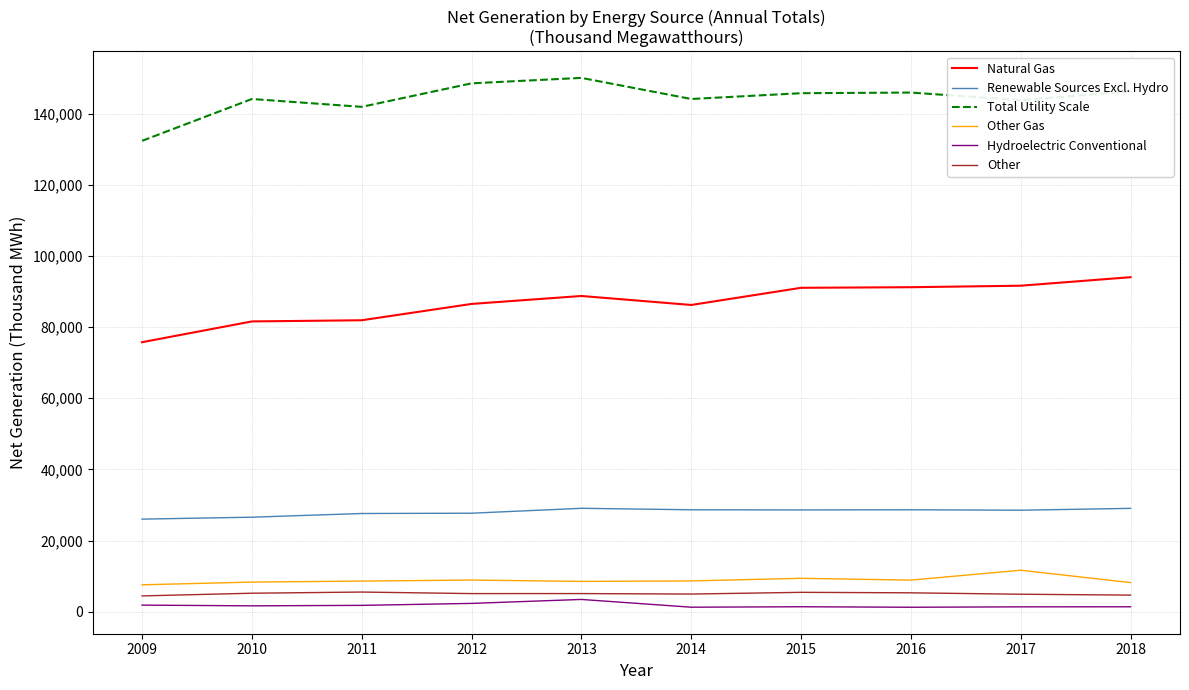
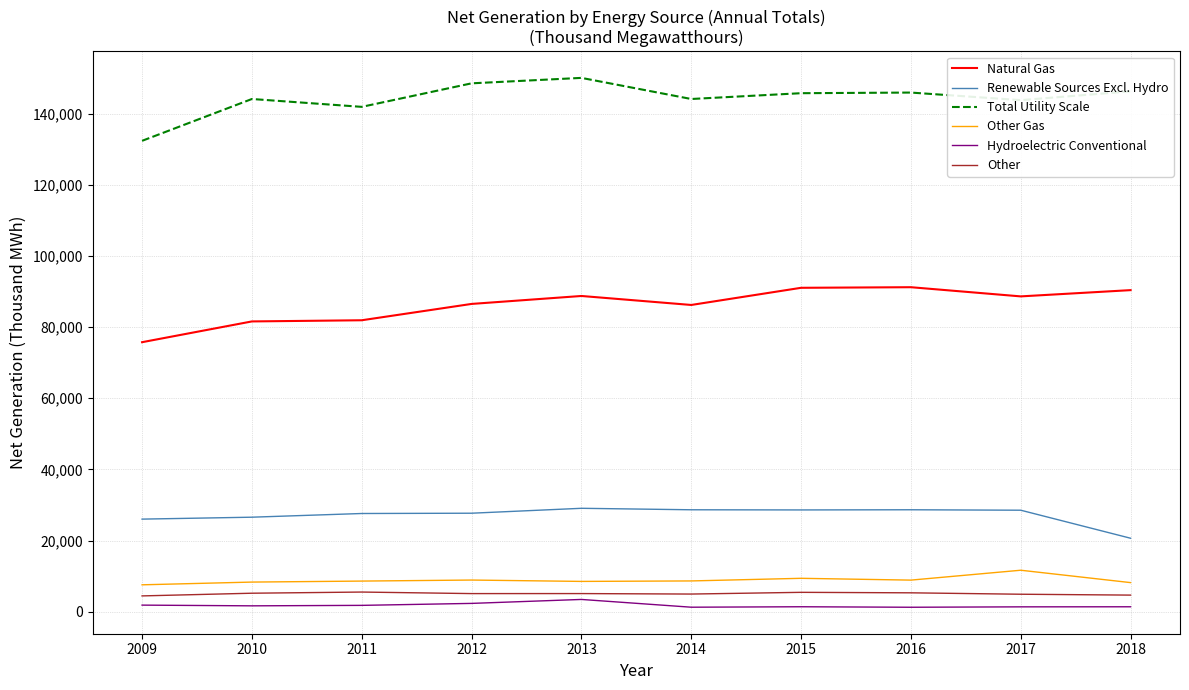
Natural Gas, 2017: 92,000 -> 89,000
Natural Gas, 2018: 94,000 -> 90,000
Renewable Sources Excl. Hydro, 2018: 29,000 -> 21,000
